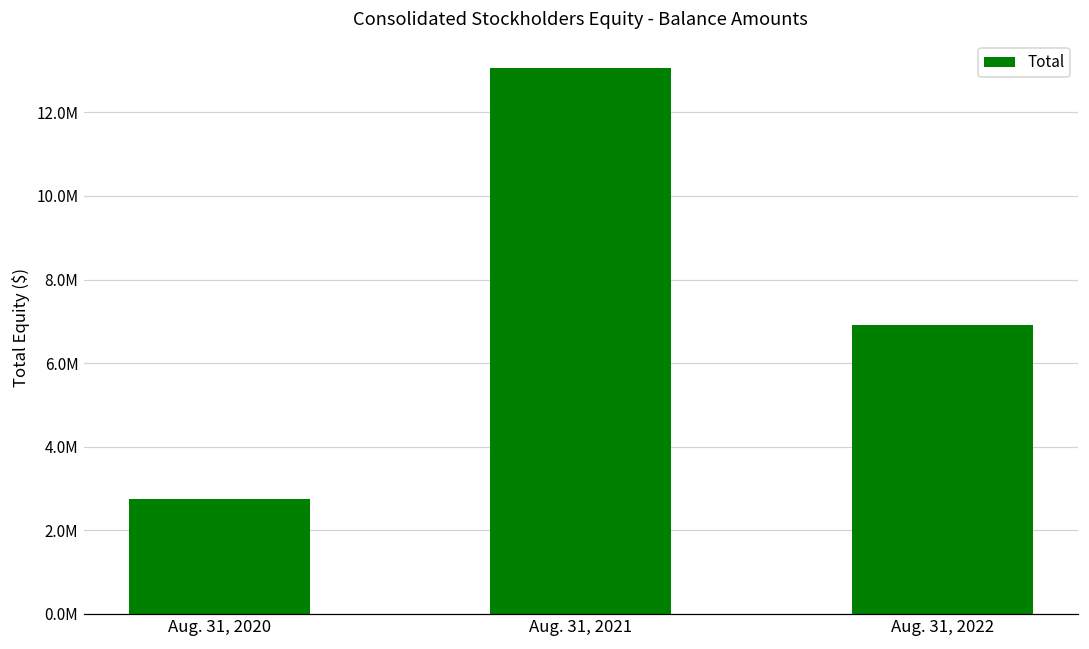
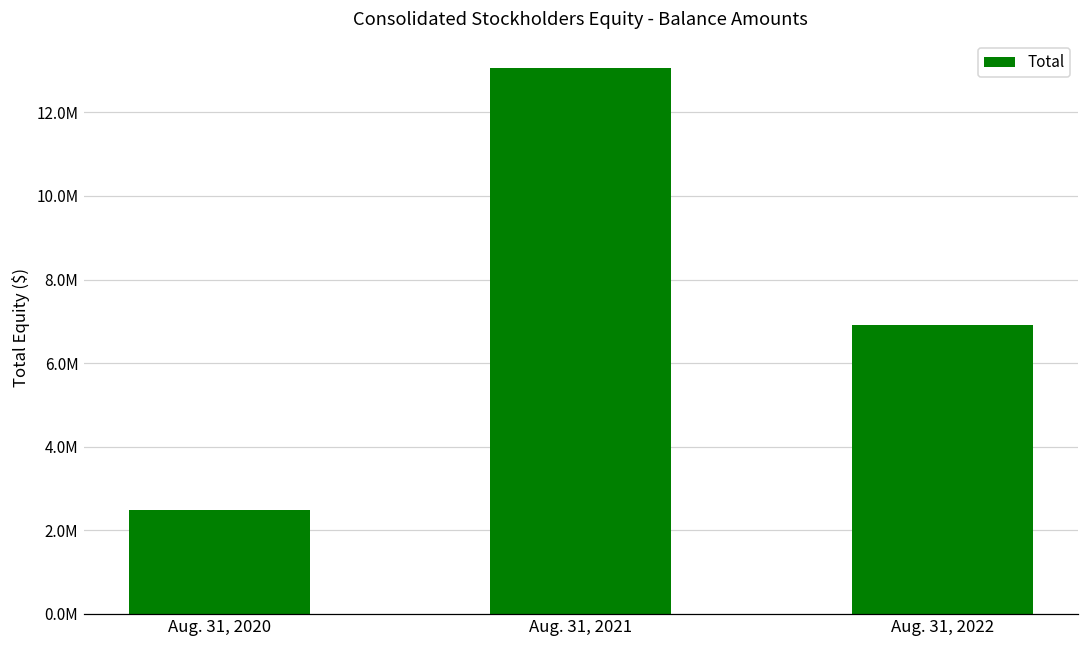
Aug. 31, 2020: 2800000 -> 2500000
